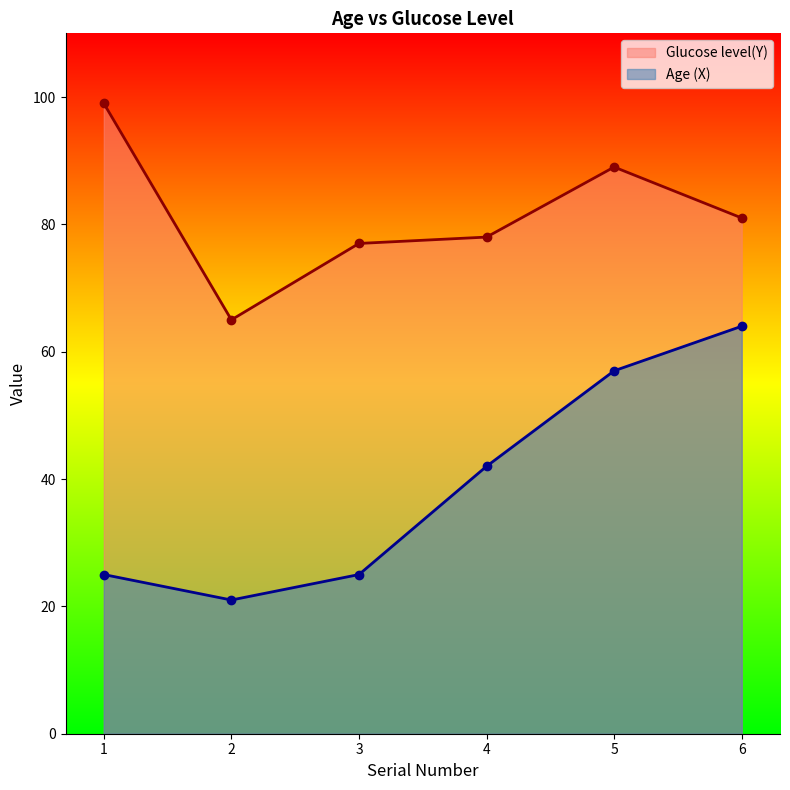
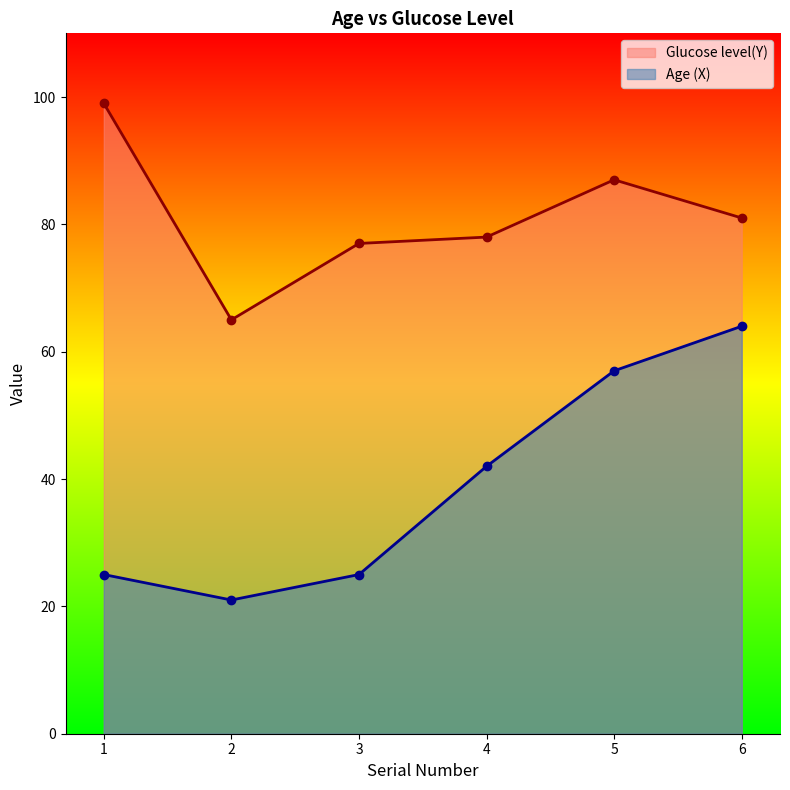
Glucose level(Y), 5: 89 -> 87
